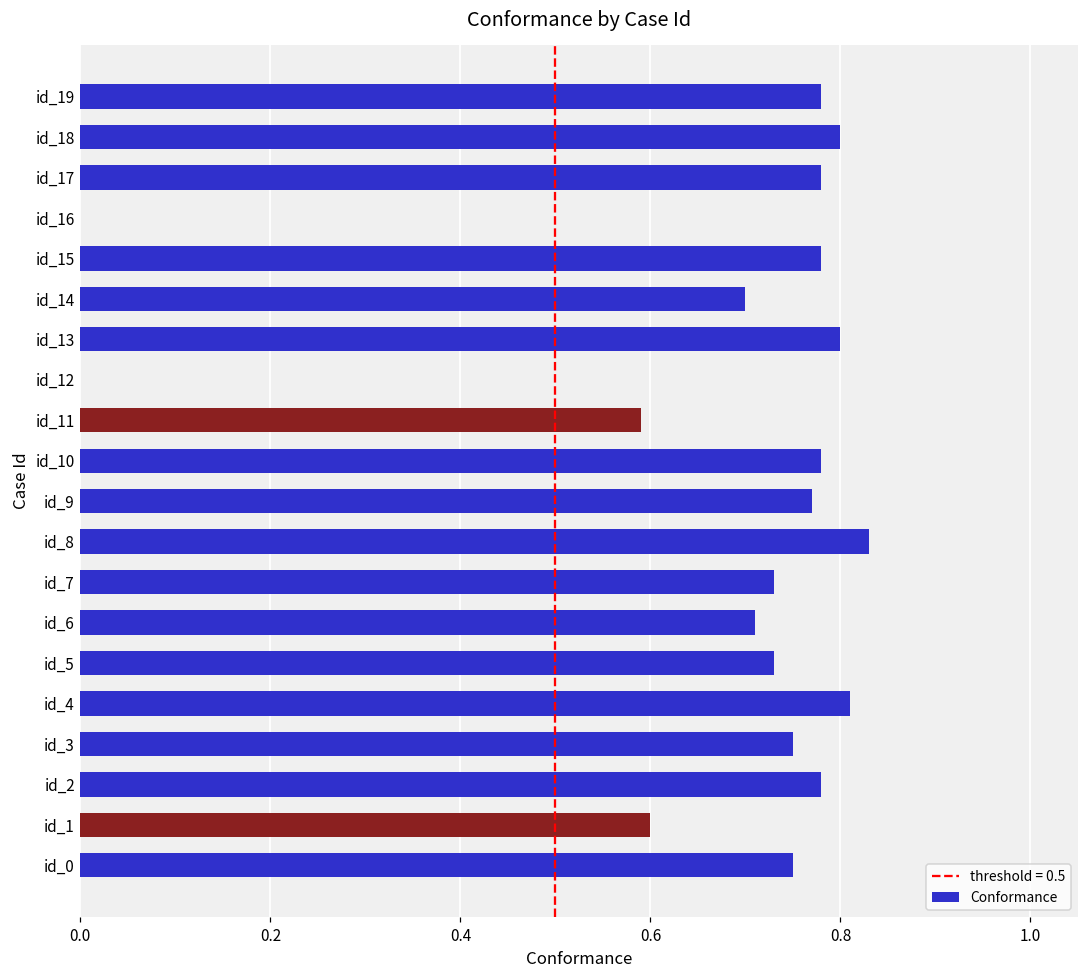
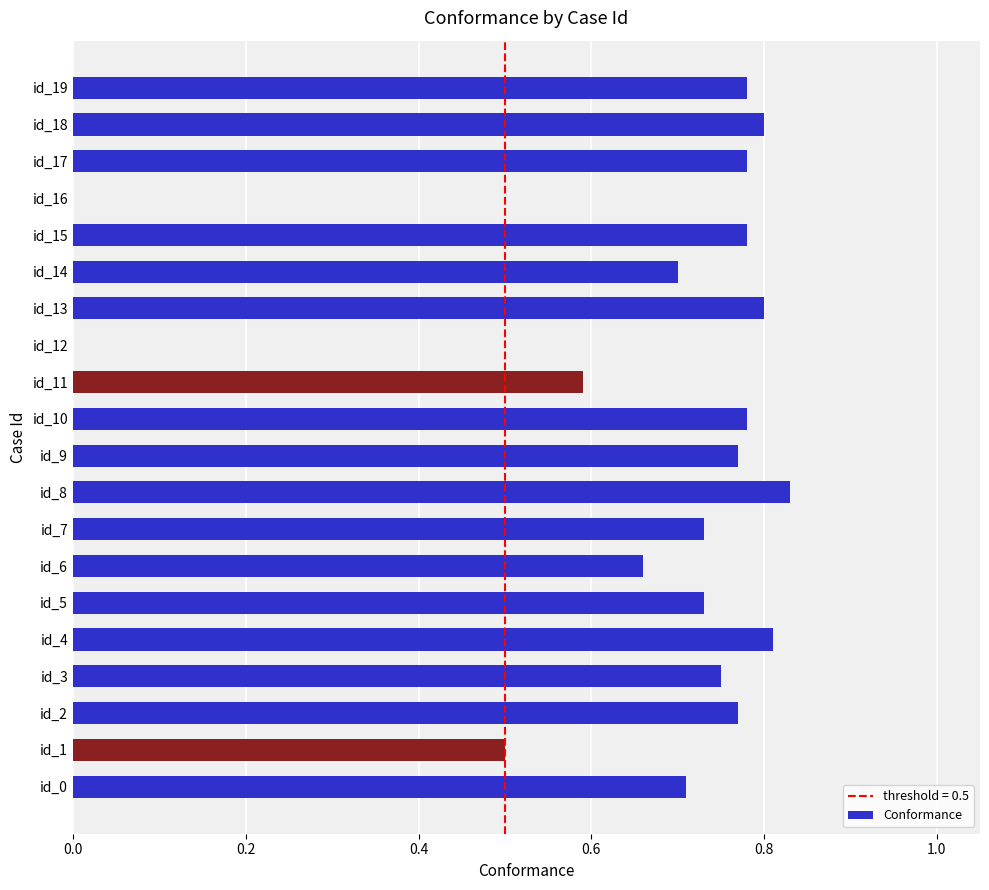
id_6: 0.71 -> 0.66
id_2: 0.78 -> 0.77
id_1: 0.6 -> 0.5
id_0: 0.75 -> 0.71
